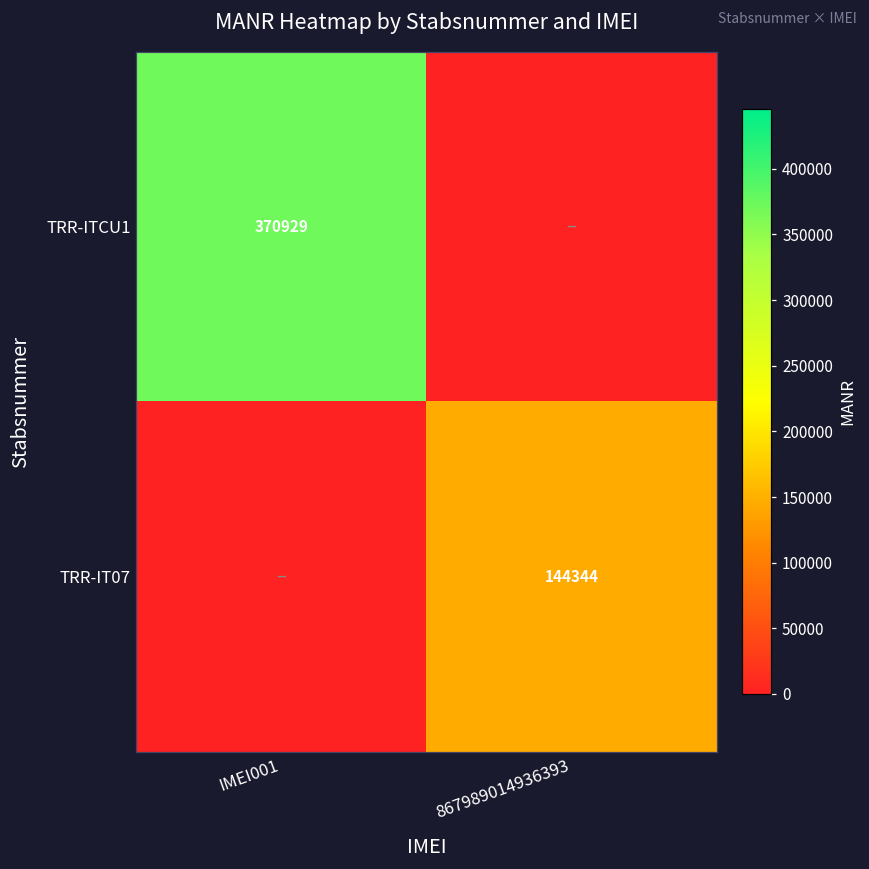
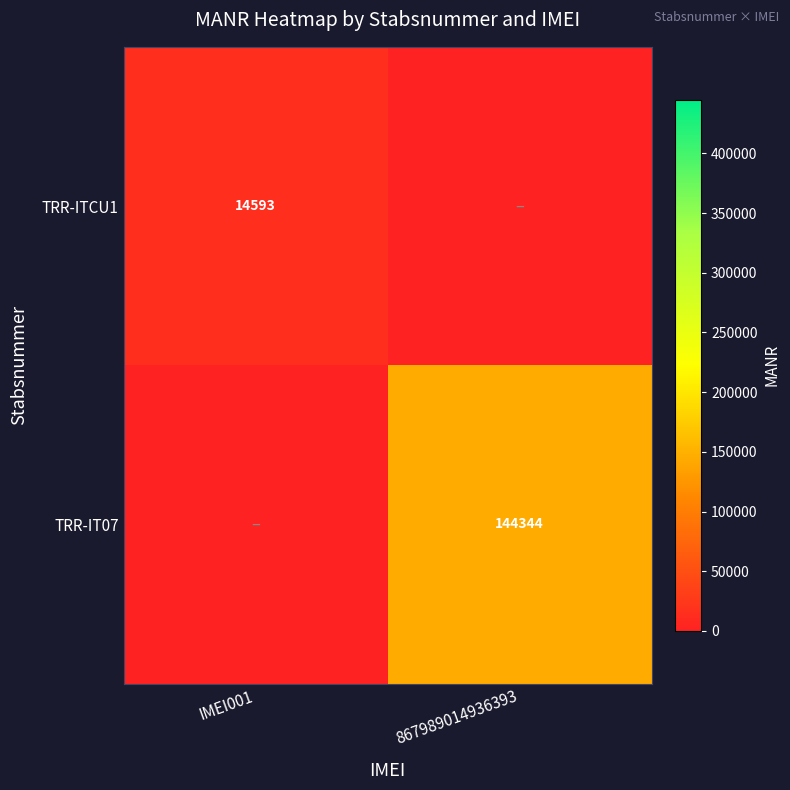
TRR-ITCU1, IMEI001: 370929 -> 14593
